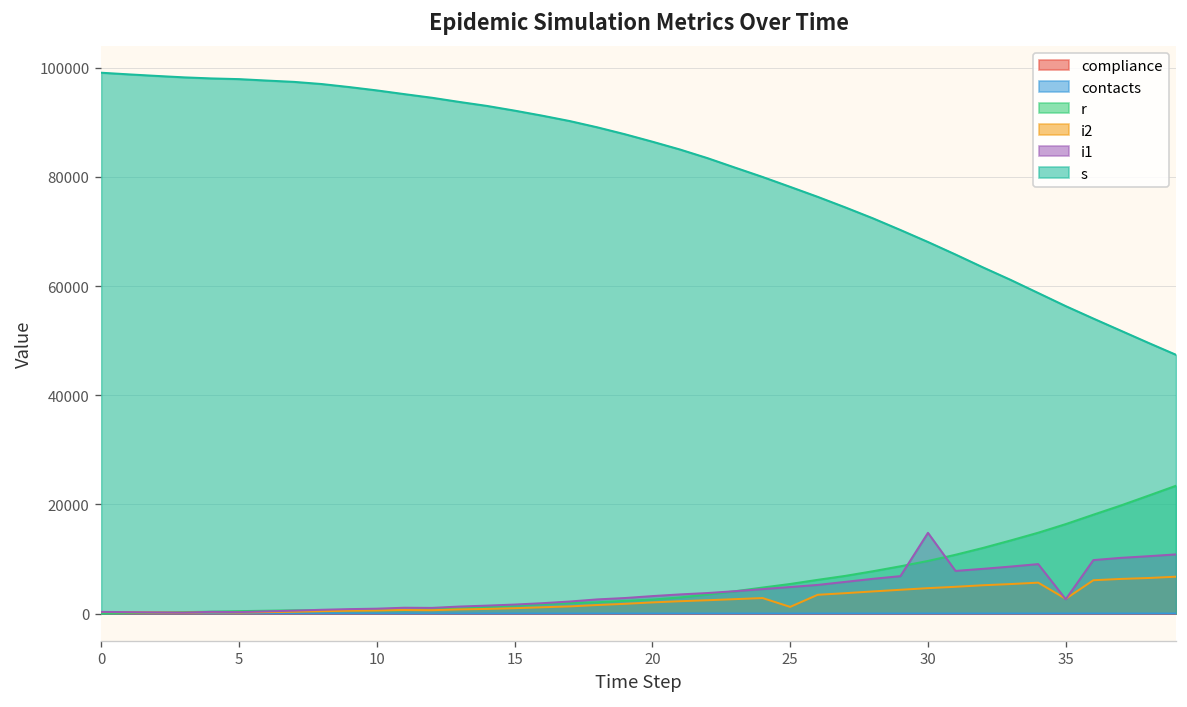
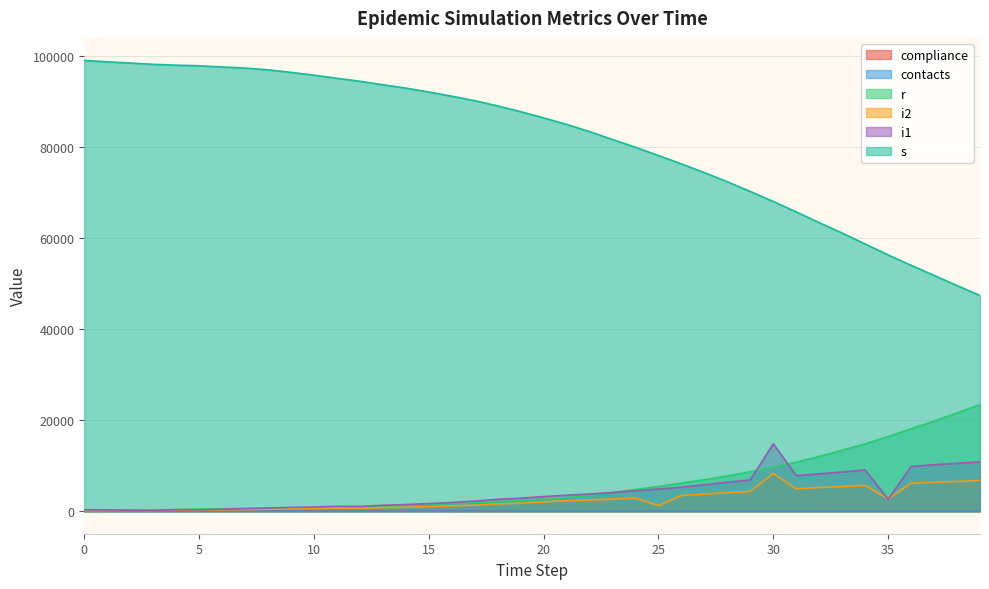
i2, 30: 5000 -> 8000
